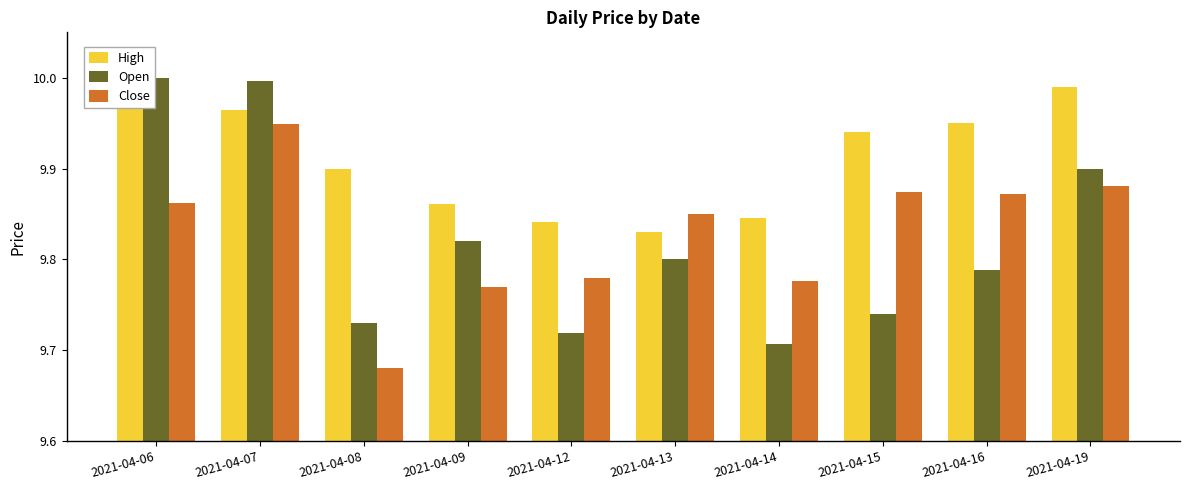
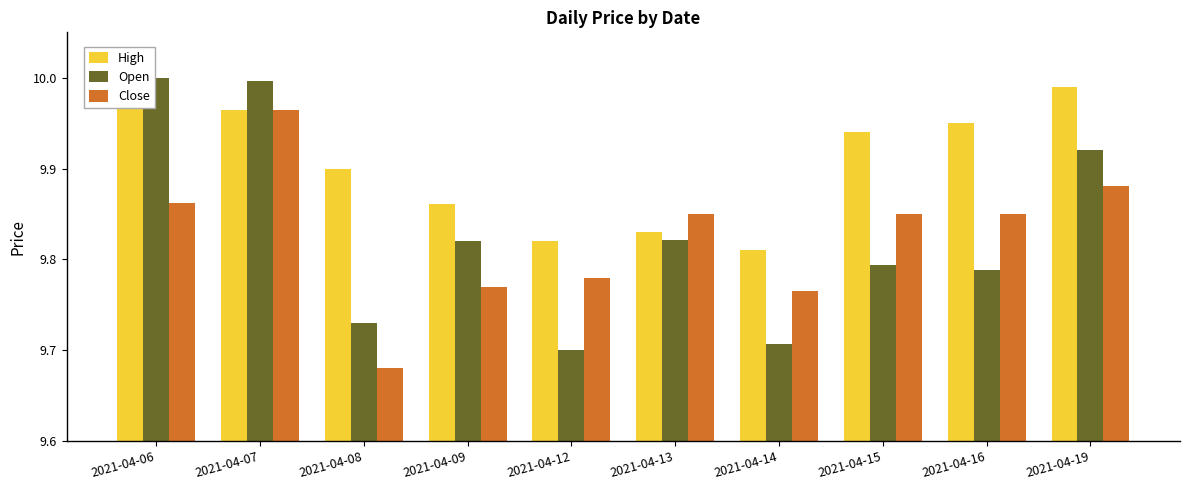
Close, 2021-04-07: 9.95 -> 9.96
High, 2021-04-12: 9.84 -> 9.82
Open, 2021-04-12: 9.72 -> 9.70
Open, 2021-04-13: 9.80 -> 9.82
High, 2021-04-14: 9.85 -> 9.81
Close, 2021-04-14: 9.78 -> 9.77
Open, 2021-04-15: 9.74 -> 9.79
Close, 2021-04-15: 9.87 -> 9.85
Close, 2021-04-16: 9.87 -> 9.85
Open, 2021-04-19: 9.90 -> 9.92
